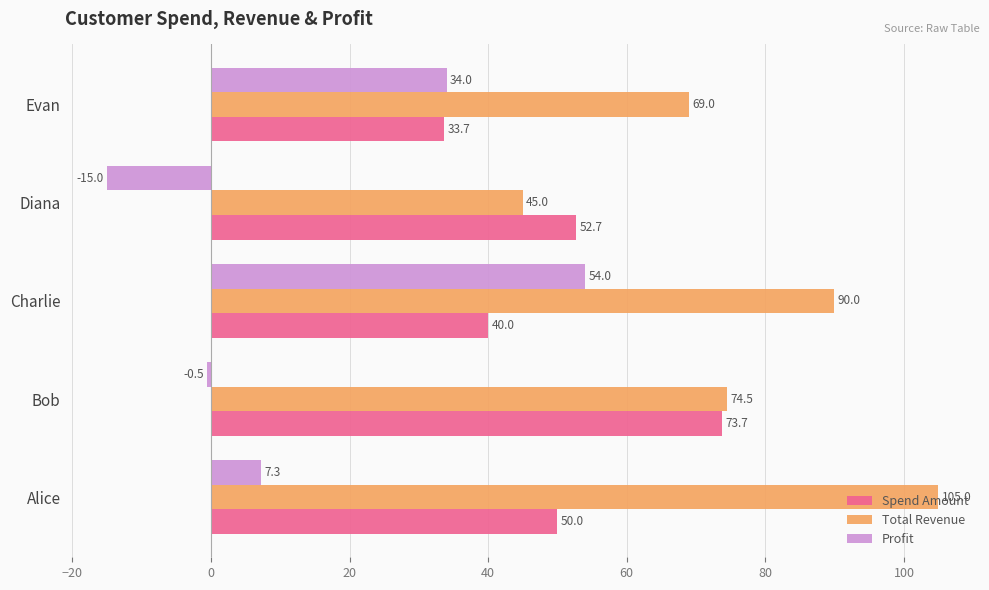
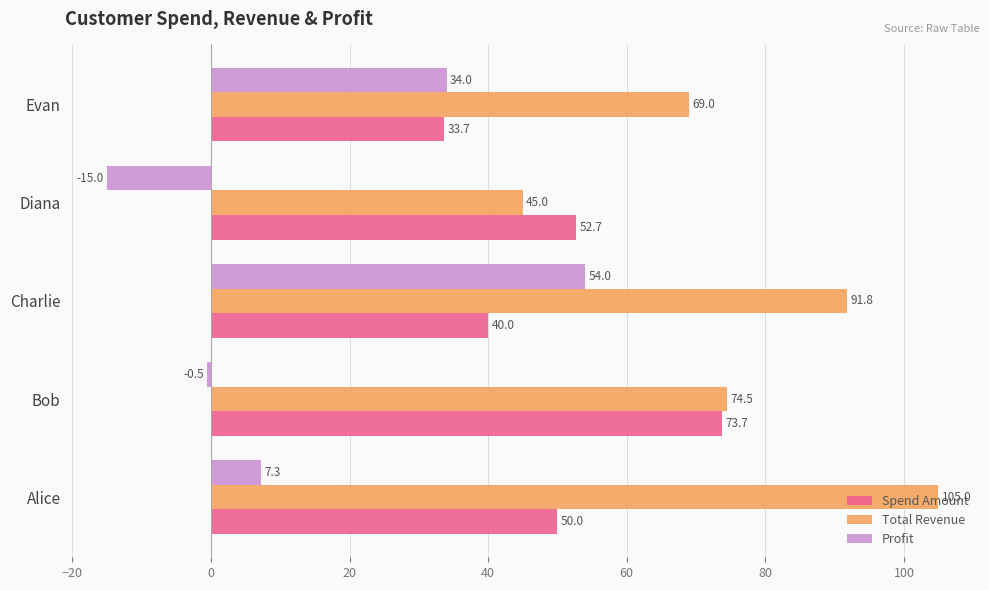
Total Revenue, Charlie: 90.0 -> 91.8
